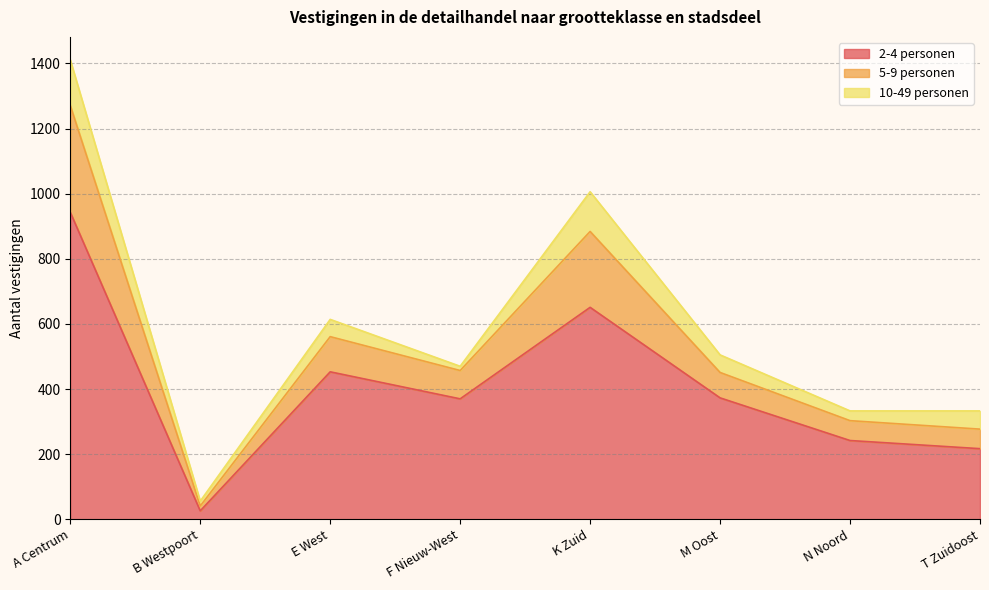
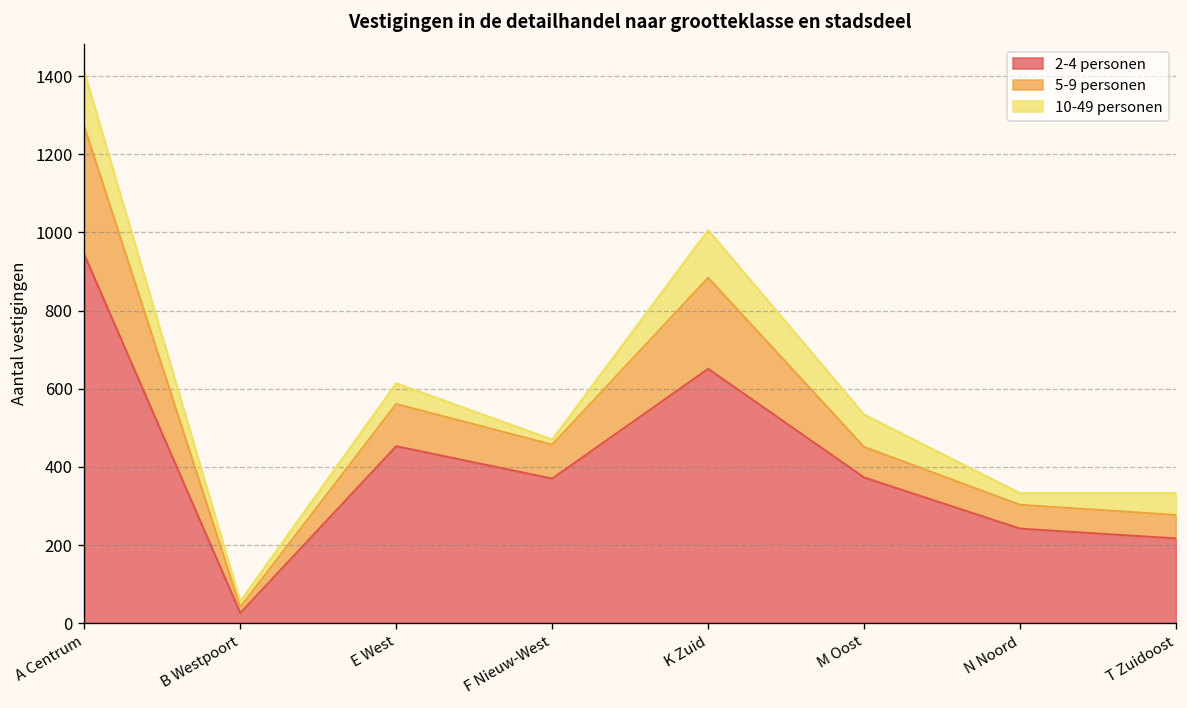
10-49 personen, M Oost: 50 -> 80
